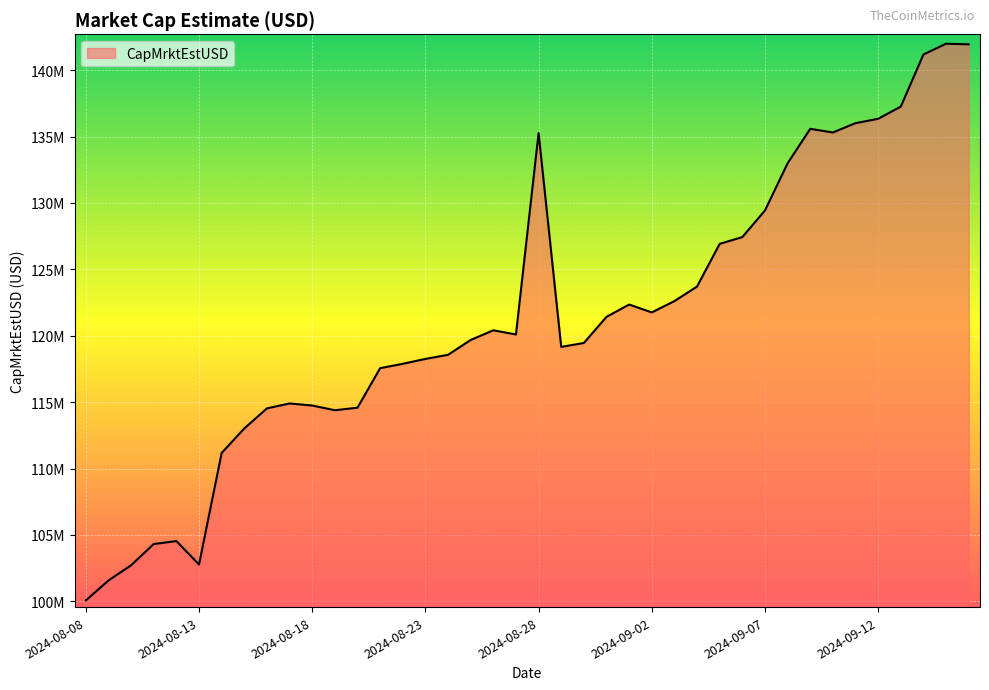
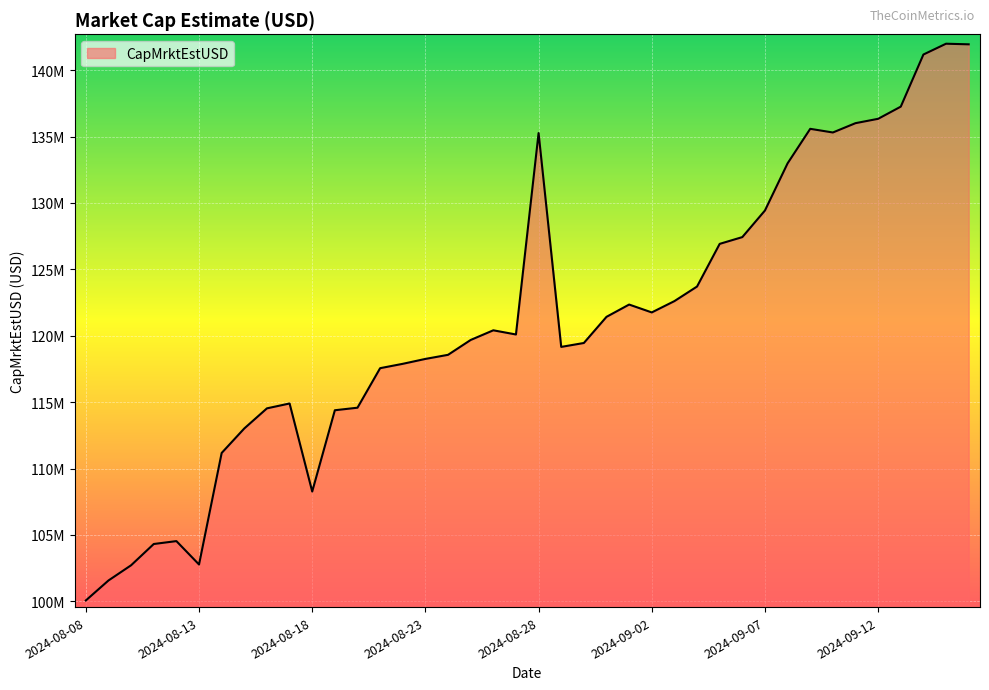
2024-08-18: 114700000 -> 108300000
